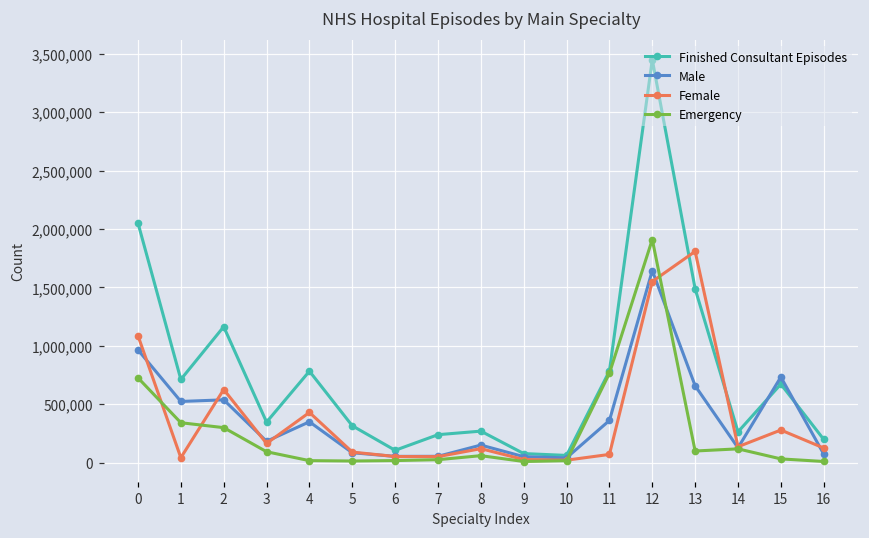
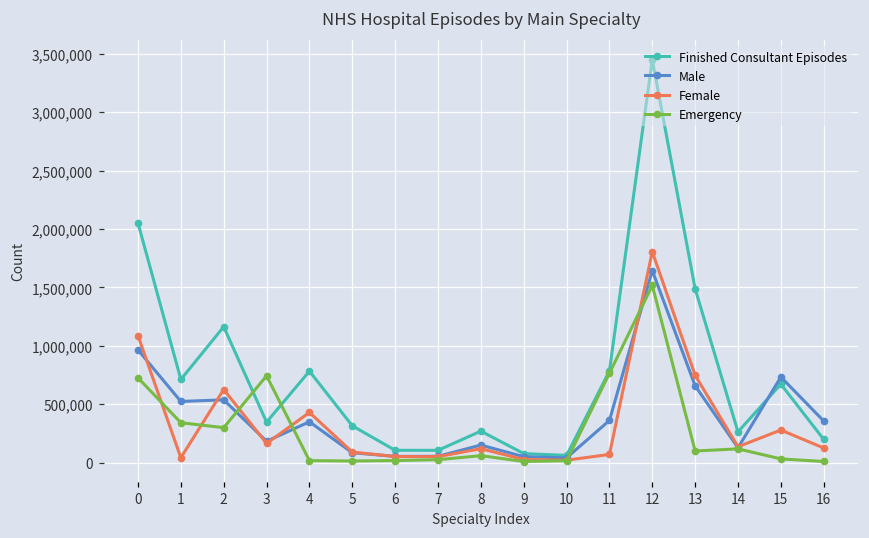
Emergency, 3: 90,000 -> 740,000
Finished Consultant Episodes, 7: 240,000 -> 110,000
Female, 12: 1,550,000 -> 1,810,000
Emergency, 12: 1,910,000 -> 1,520,000
Female, 13: 1,810,000 -> 750,000
Male, 16: 70,000 -> 360,000
